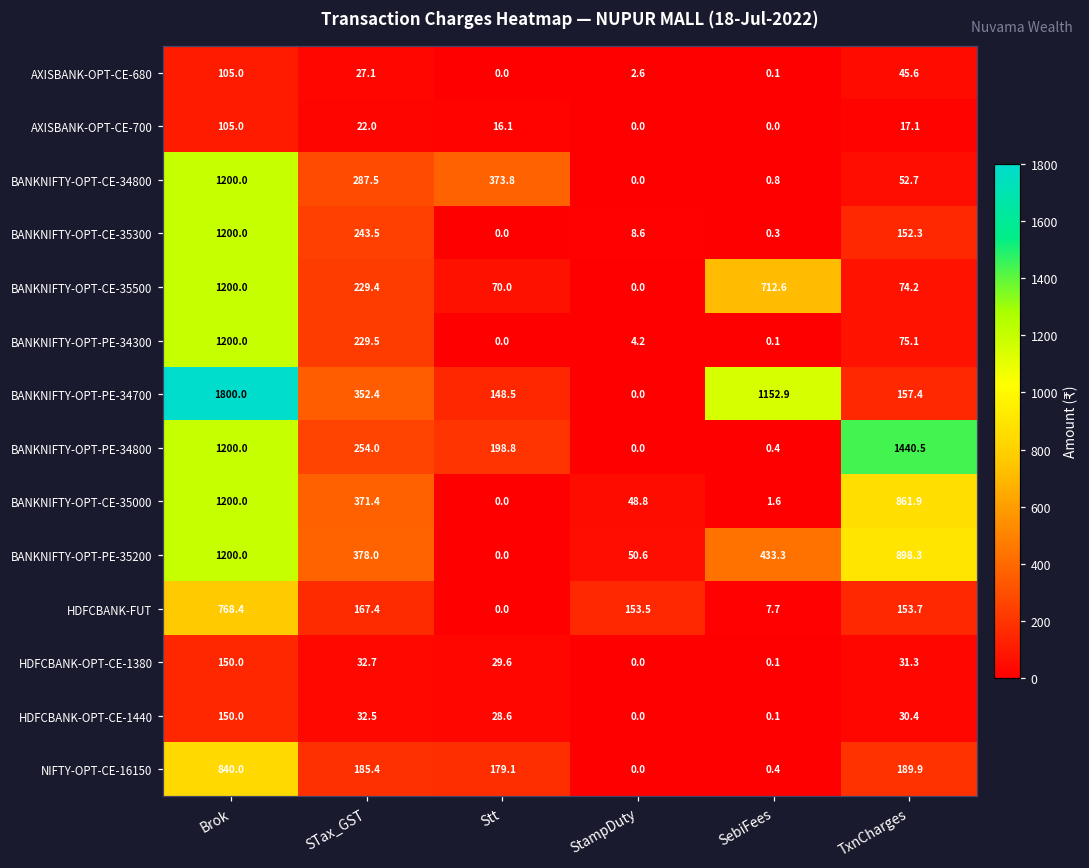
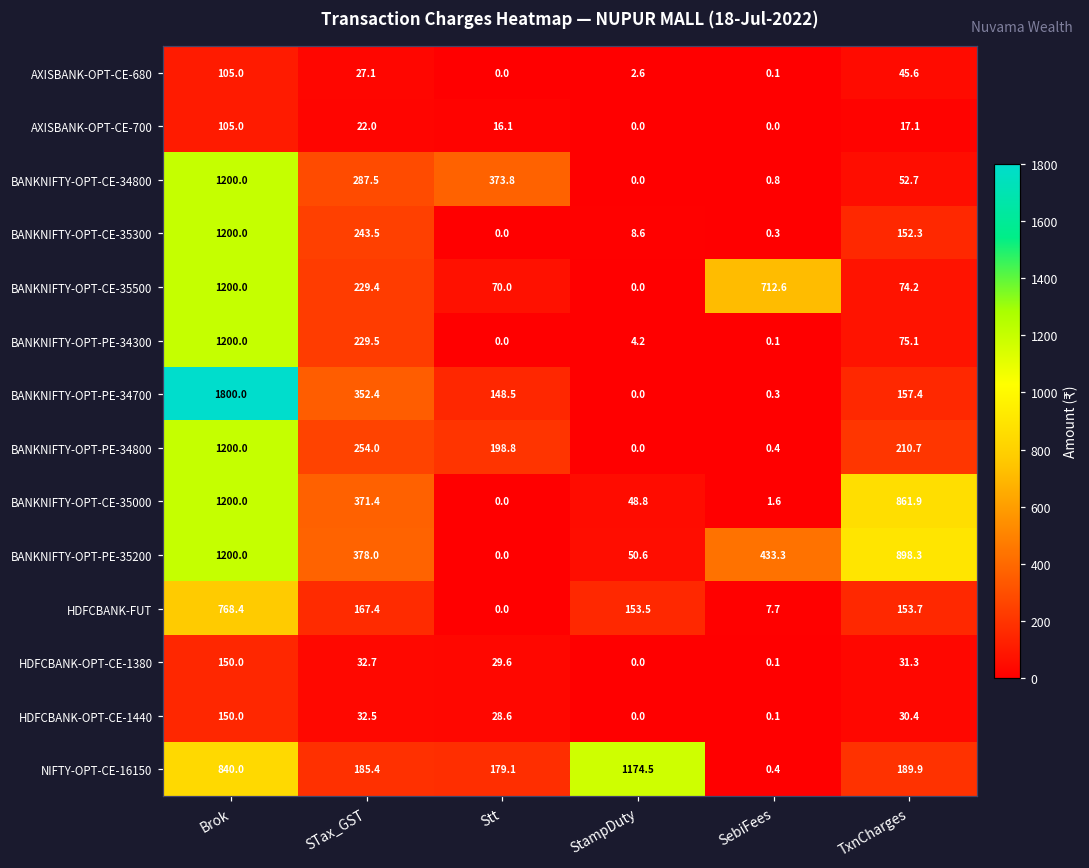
BANKNIFTY-OPT-PE-34700, SebiFees: 1152.9 -> 0.3
BANKNIFTY-OPT-PE-34800, TxnCharges: 1440.5 -> 210.7
NIFTY-OPT-CE-16150, StampDuty: 0.0 -> 1174.5
